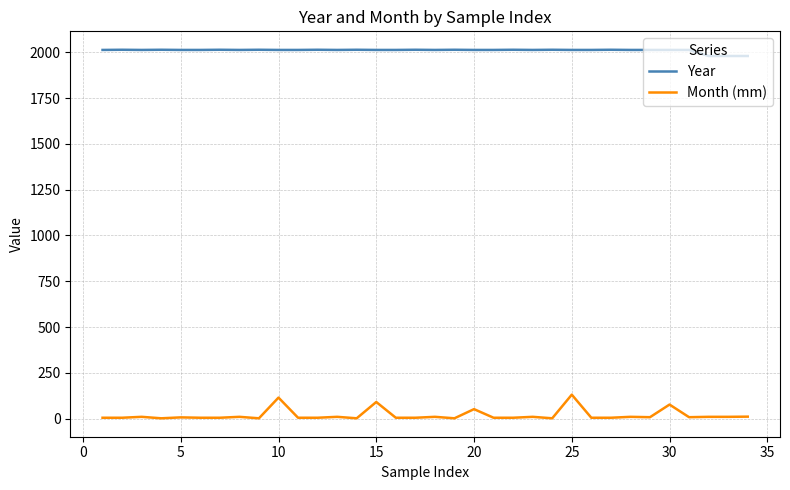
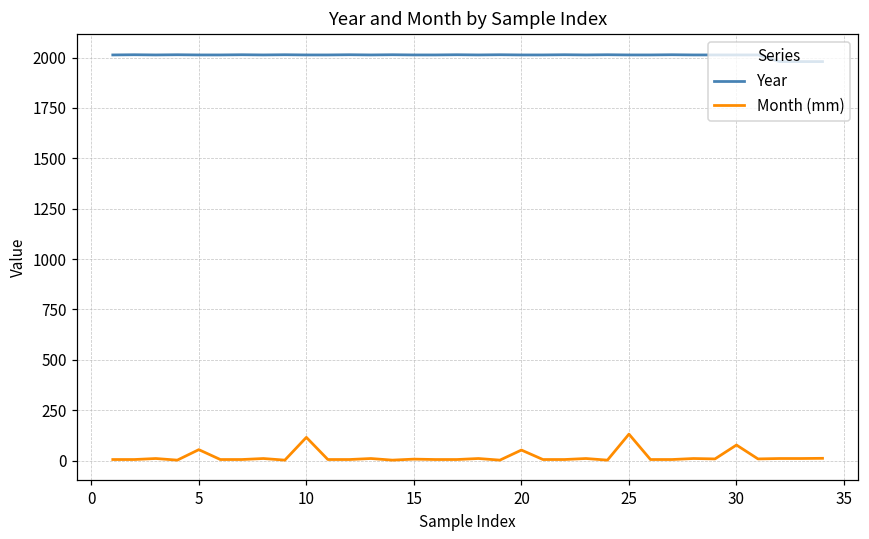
Month (mm), 5: 10 -> 50
Month (mm), 15: 90 -> 10
